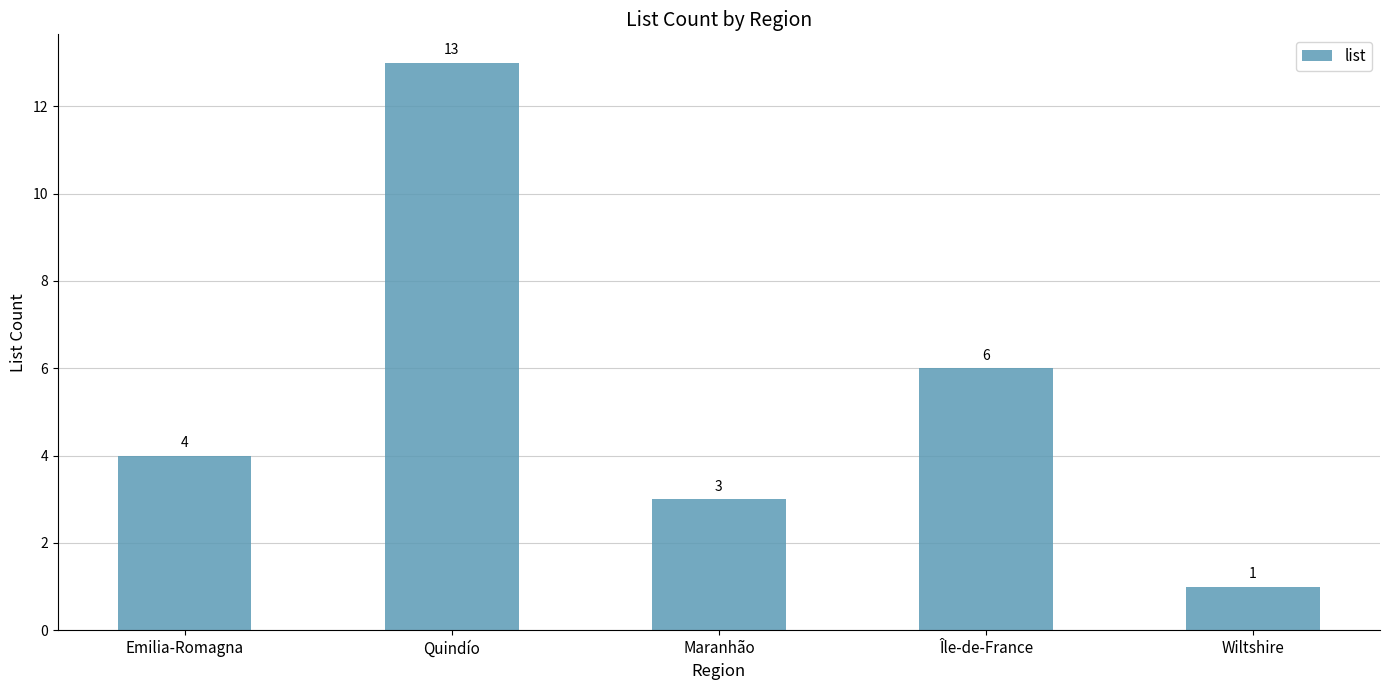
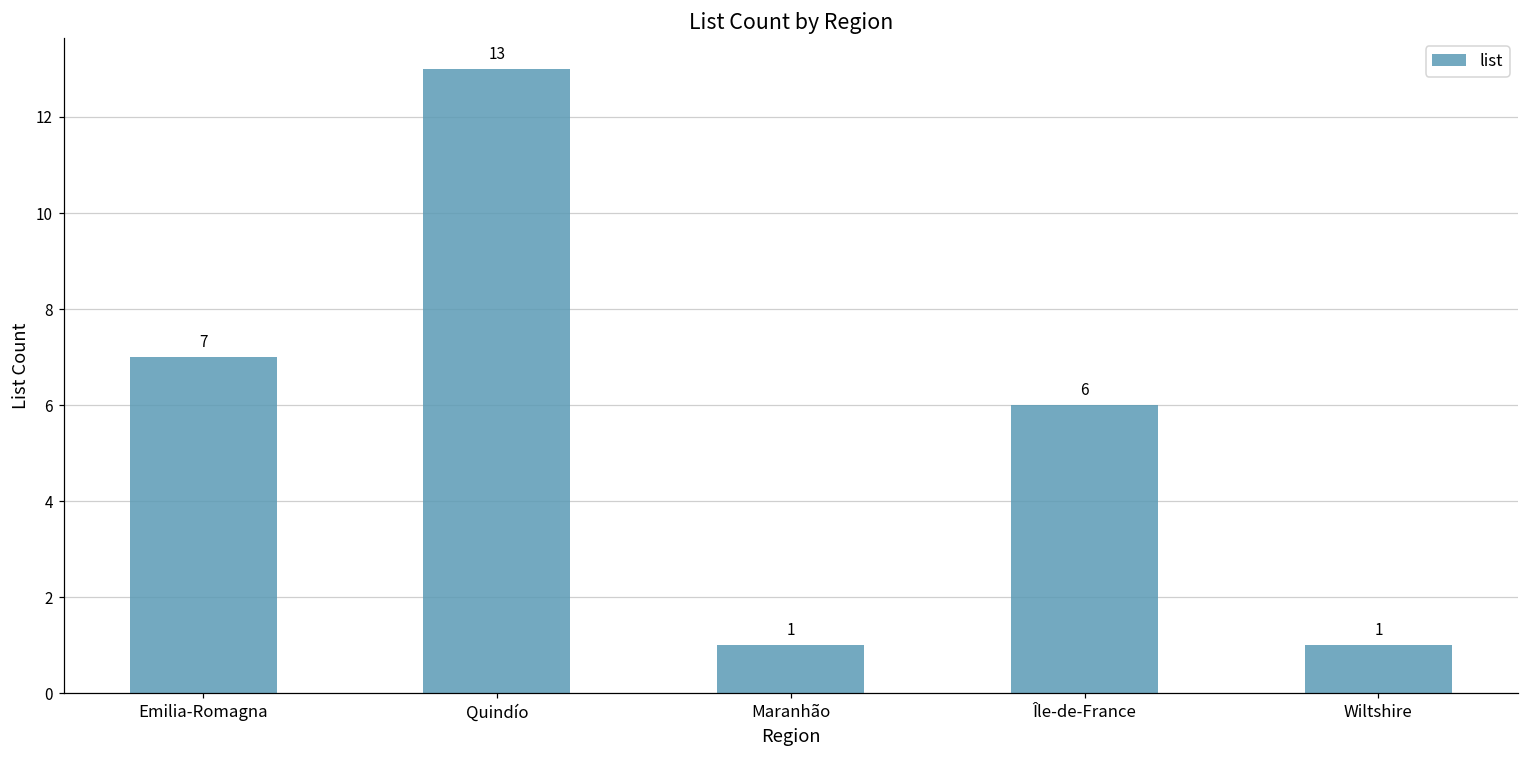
Emilia-Romagna: 4 -> 7
Maranhão: 3 -> 1
